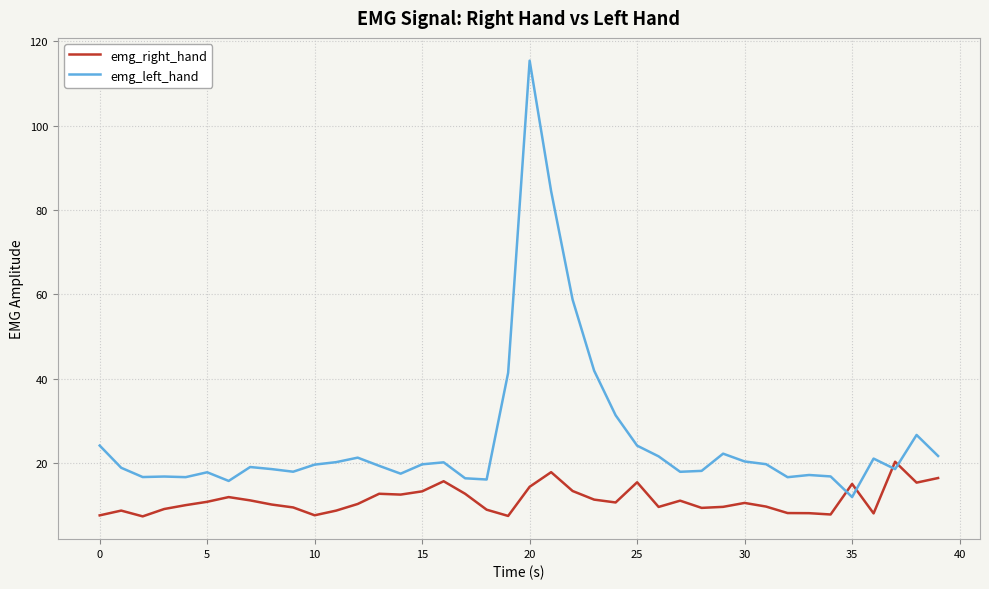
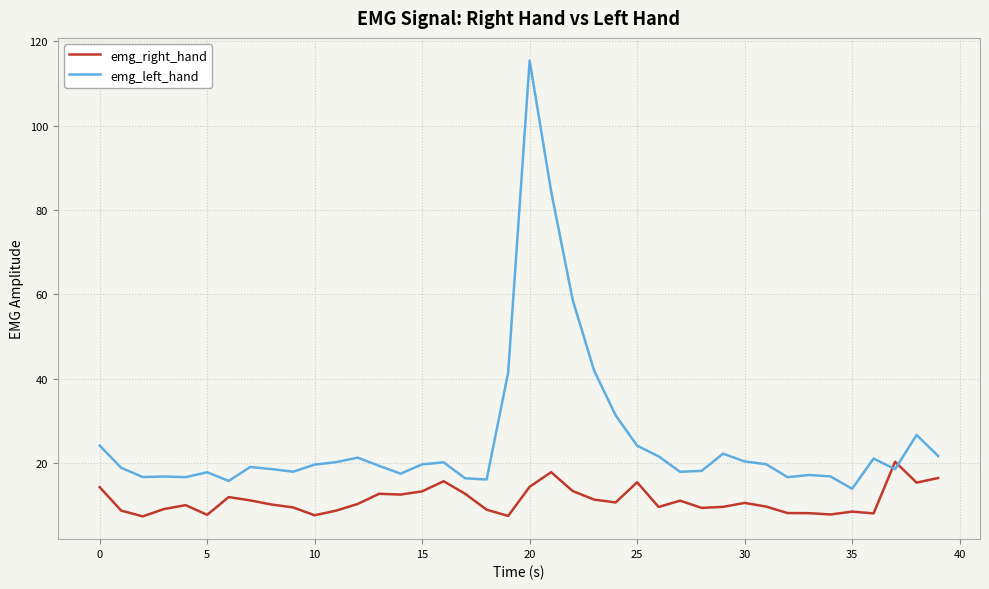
emg_right_hand, 0: 8 -> 14
emg_right_hand, 5: 11 -> 8
emg_right_hand, 35: 15 -> 9
emg_left_hand, 35: 12 -> 14
